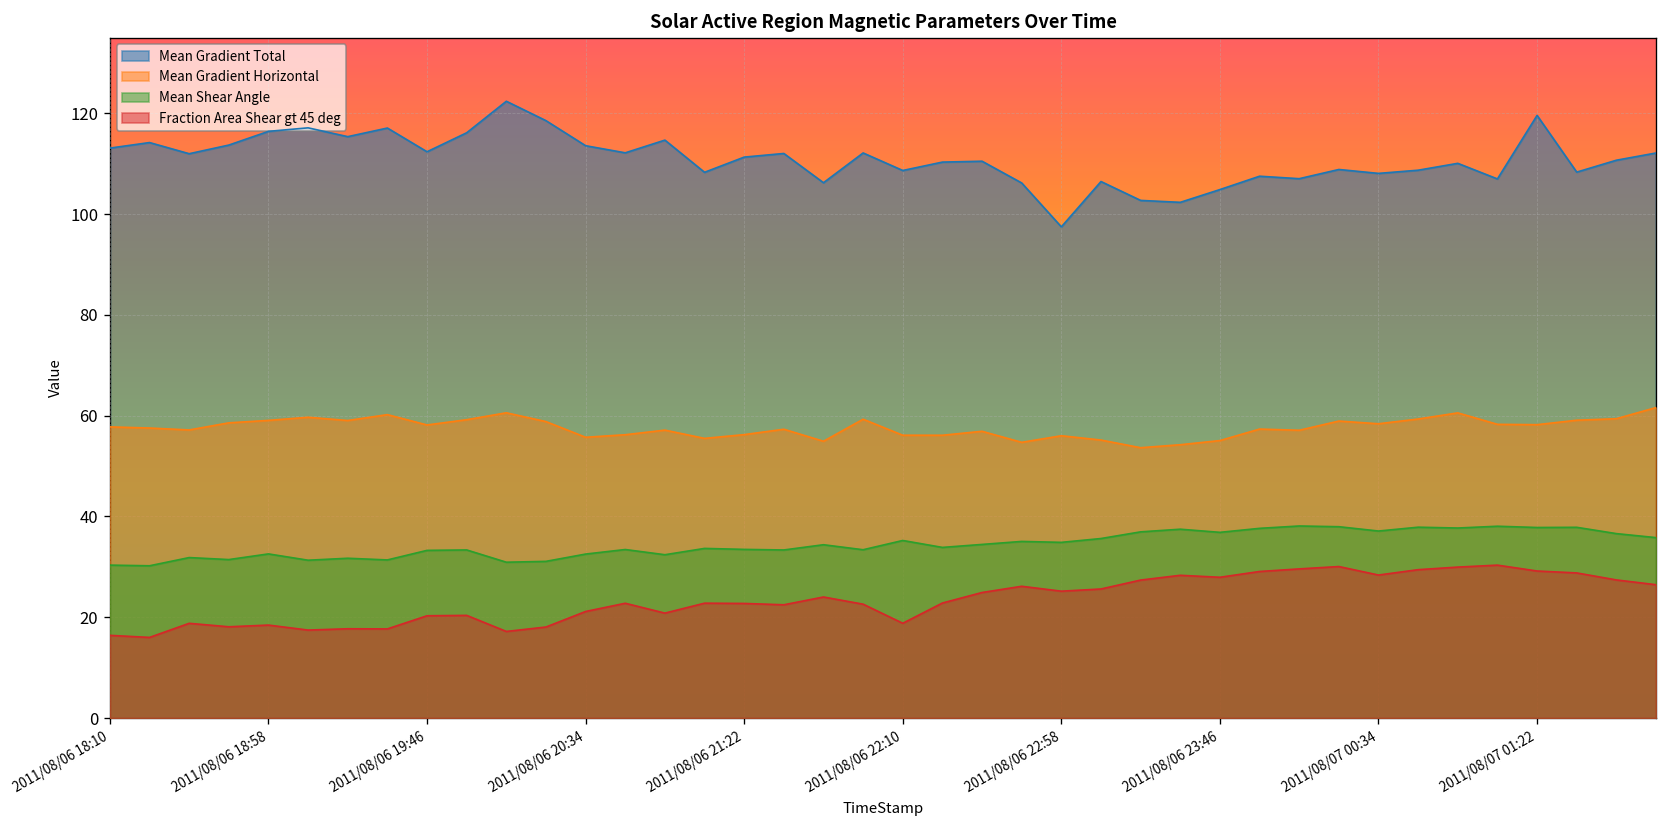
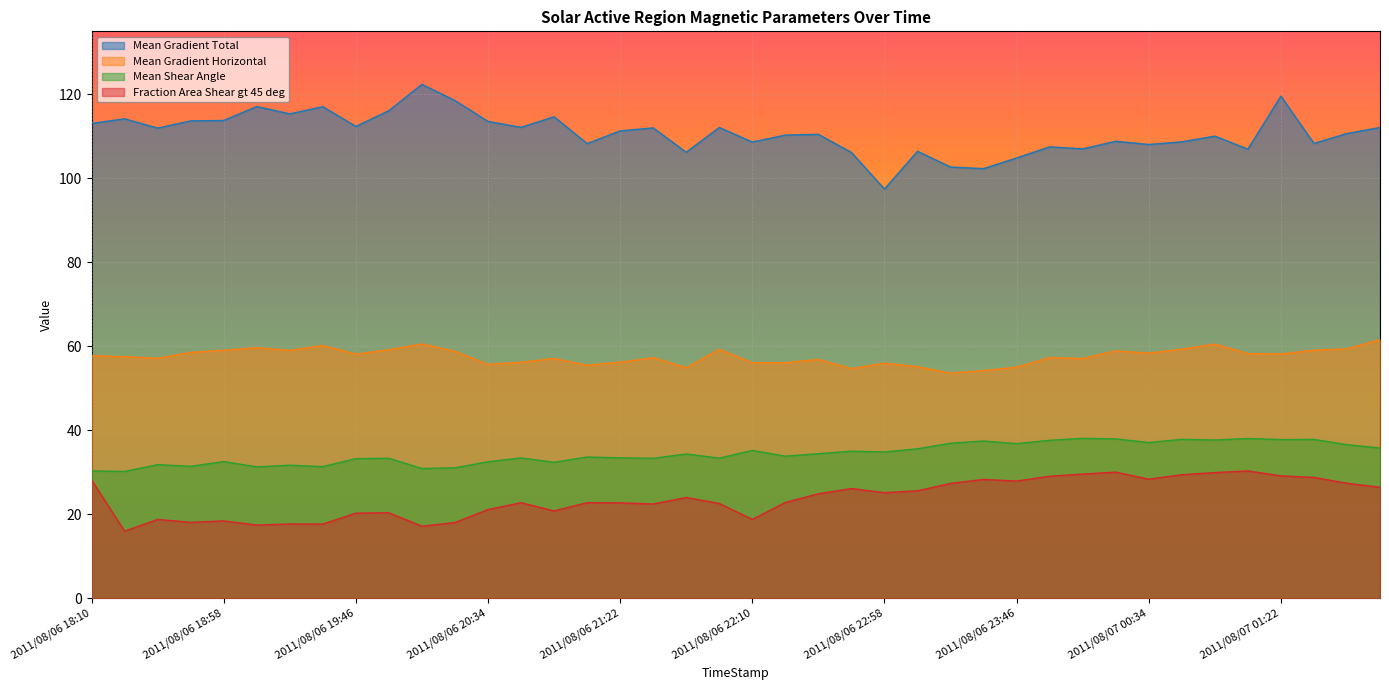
Fraction Area Shear gt 45 deg, 2011/08/06 18:10: 16 -> 28
Mean Gradient Total, 2011/08/06 18:58: 116 -> 114
